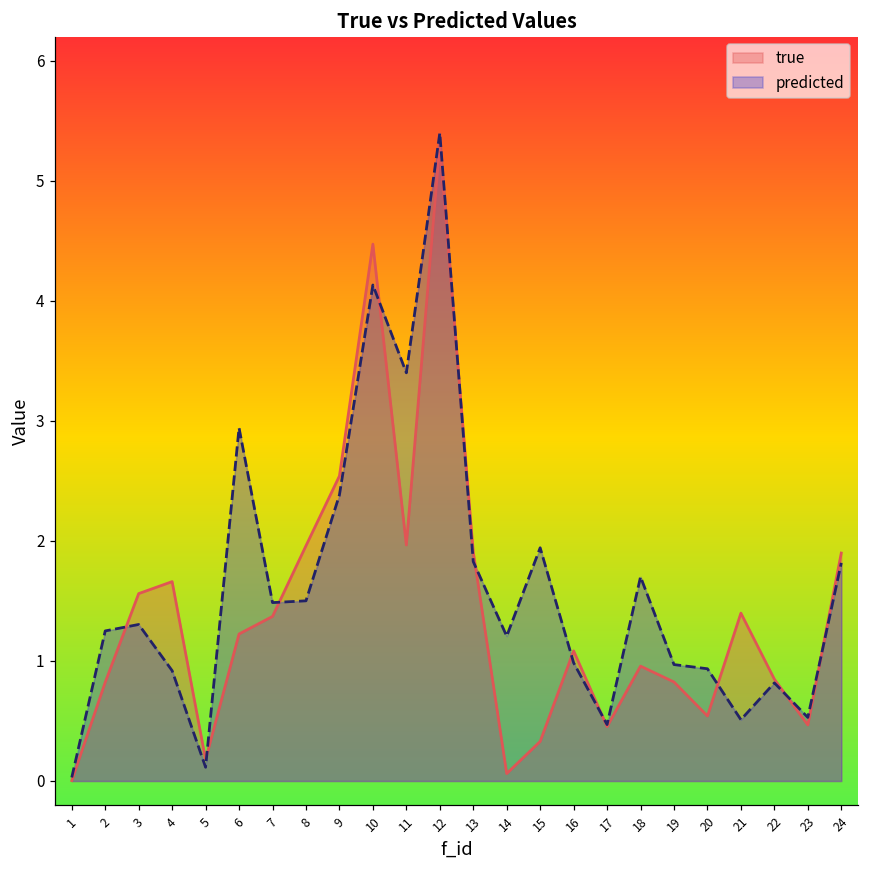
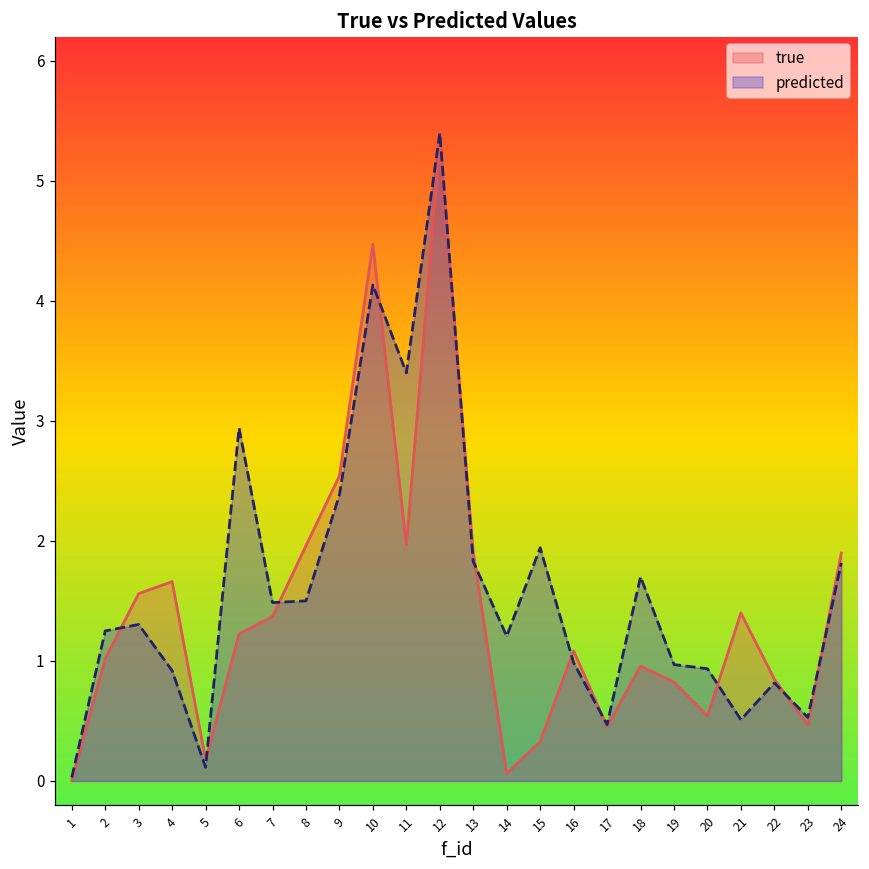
true, 2: 0.82 -> 1.02
